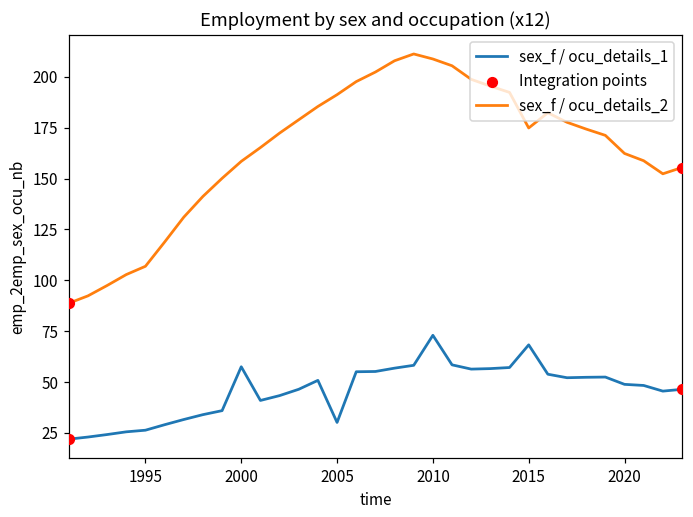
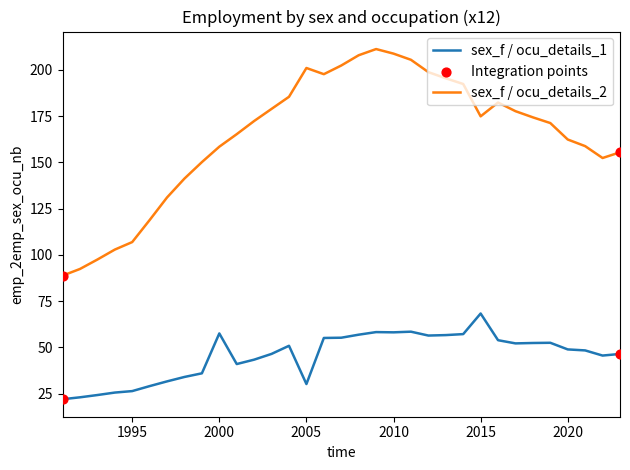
sex_f / ocu_details_2, 2005: 191 -> 201
sex_f / ocu_details_1, 2010: 73 -> 58
